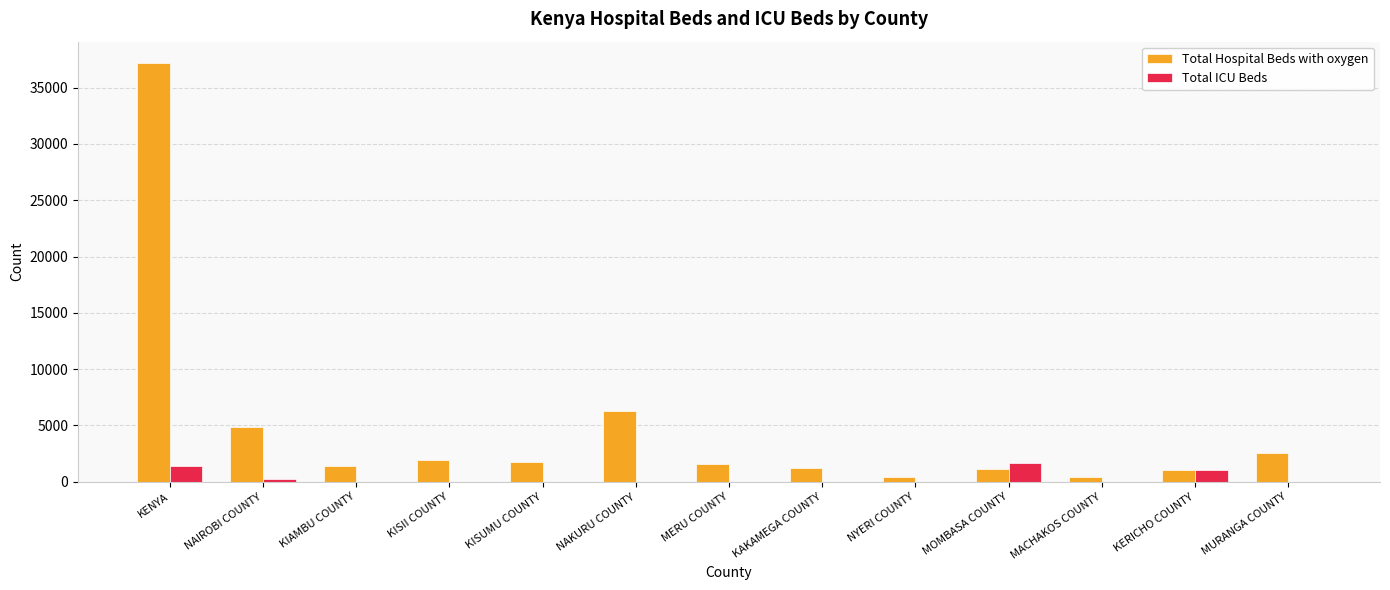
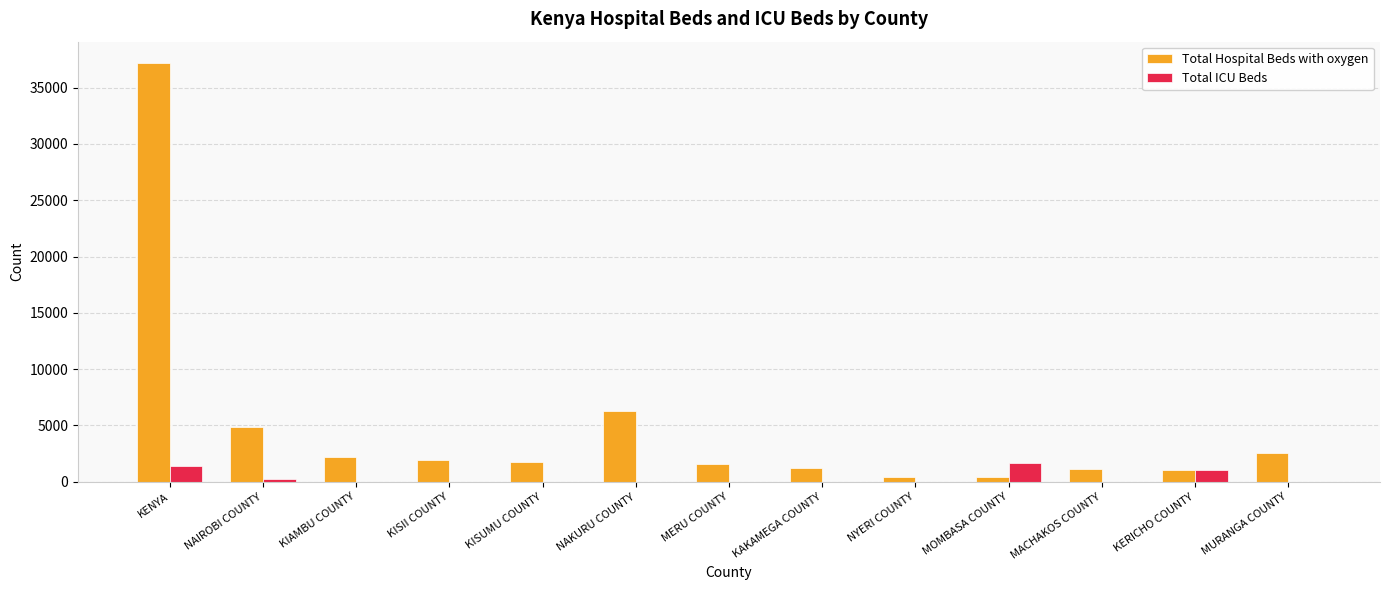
Total Hospital Beds with oxygen, KIAMBU COUNTY: 1400 -> 2200
Total Hospital Beds with oxygen, MOMBASA COUNTY: 1200 -> 400
Total Hospital Beds with oxygen, MACHAKOS COUNTY: 400 -> 1100
